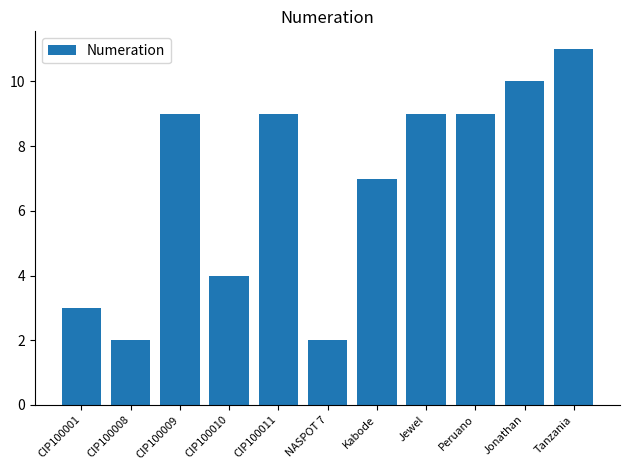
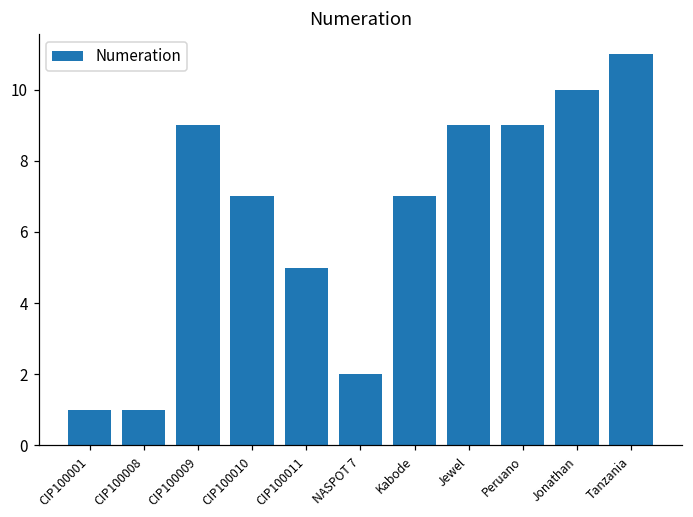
CIP100001: 3 -> 1
CIP100008: 2 -> 1
CIP100010: 4 -> 7
CIP100011: 9 -> 5
